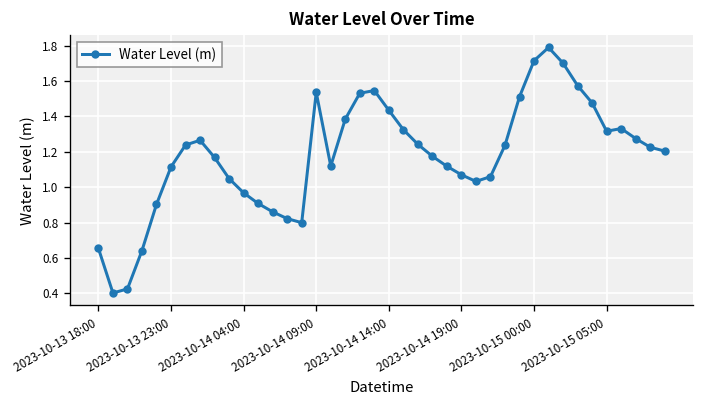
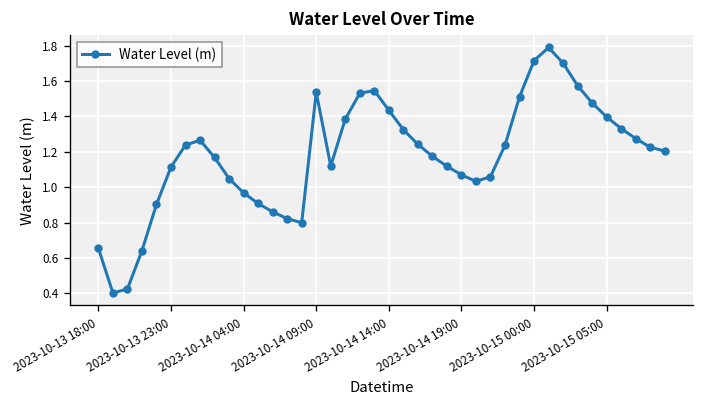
2023-10-15 05:00: 1.32 -> 1.40
